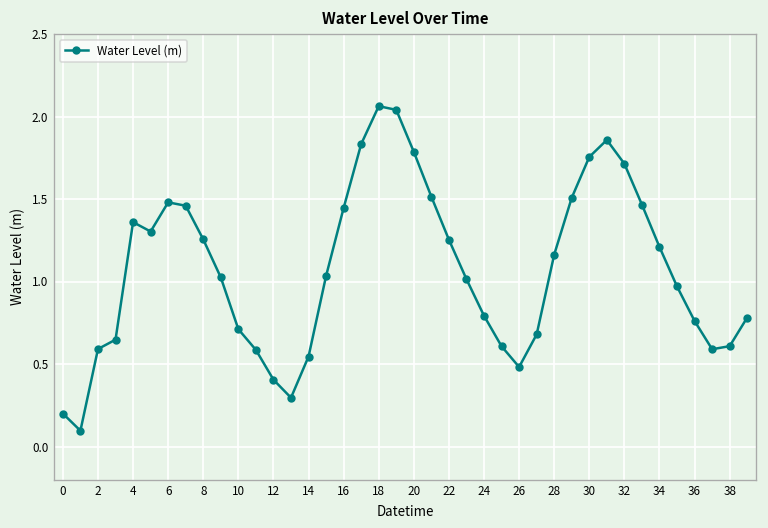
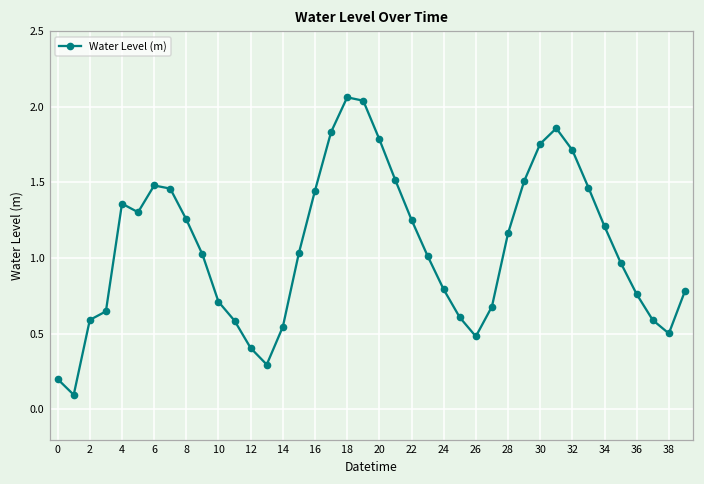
38: 0.61 -> 0.50
